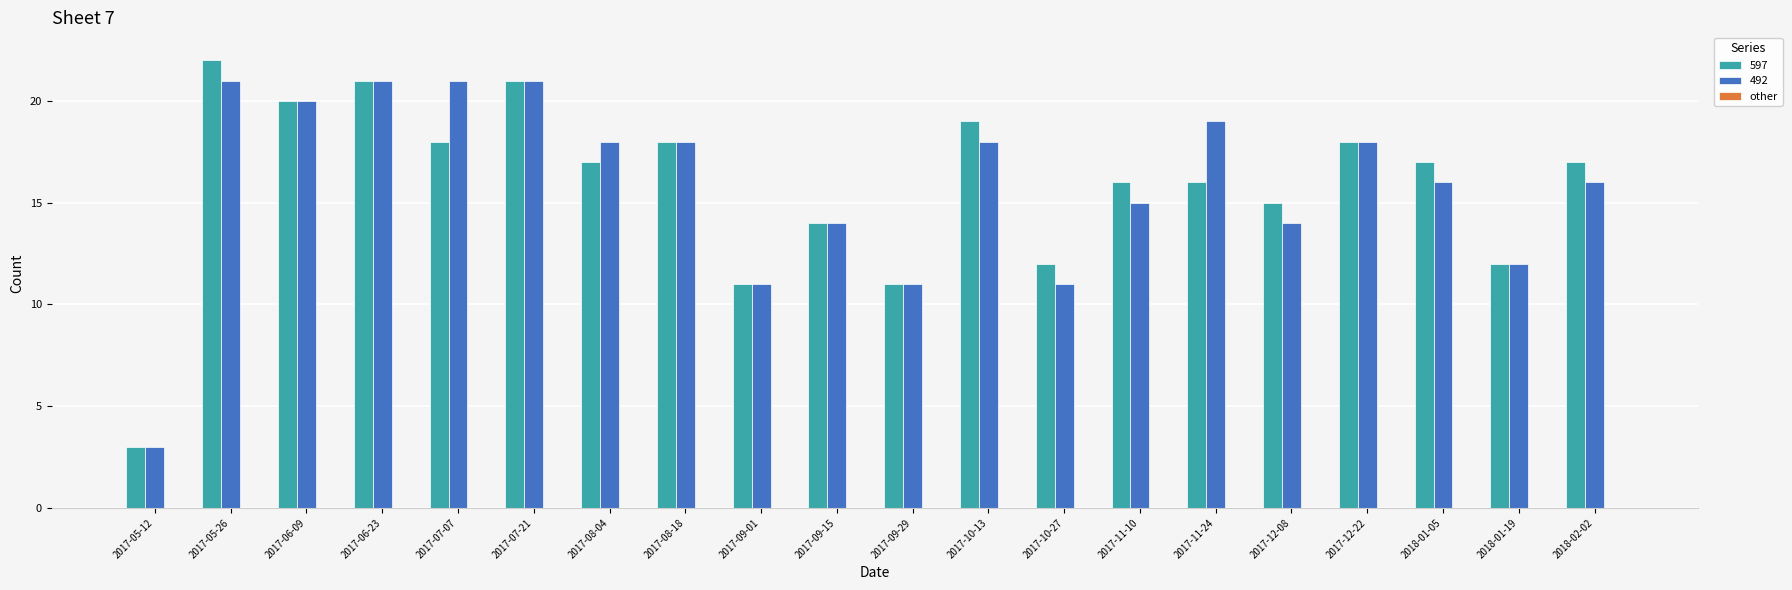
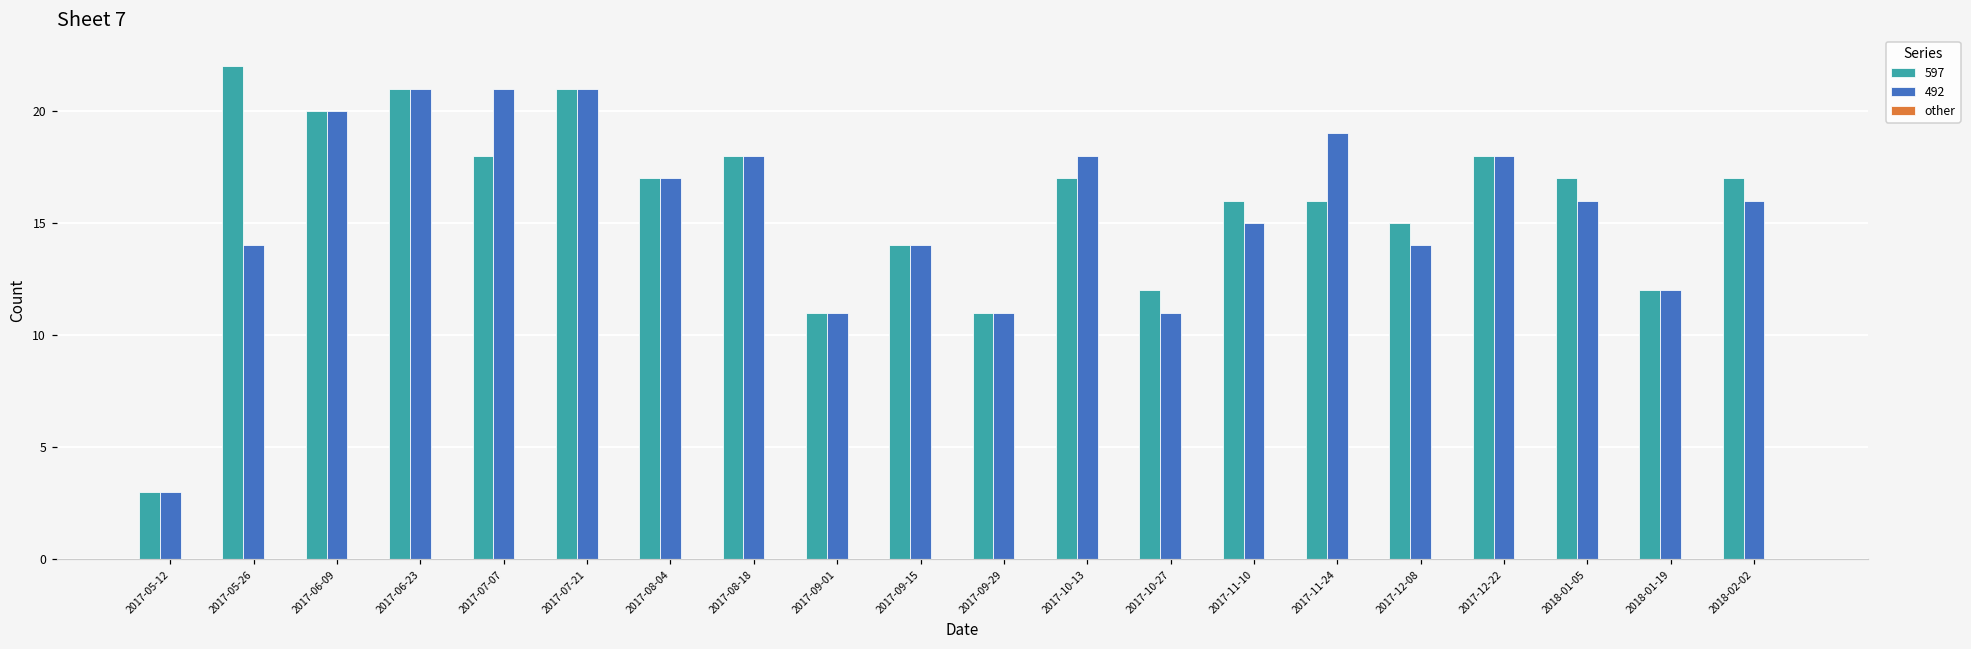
492, 2017-05-26: 21 -> 14
492, 2017-08-04: 18 -> 17
597, 2017-10-13: 19 -> 17
